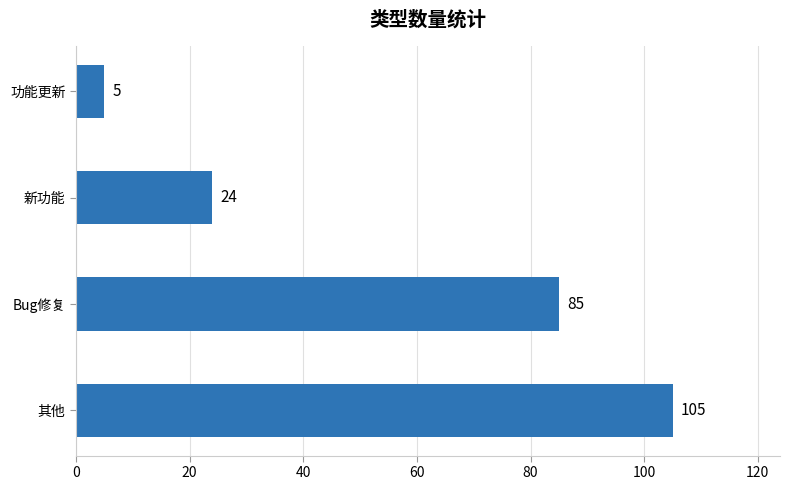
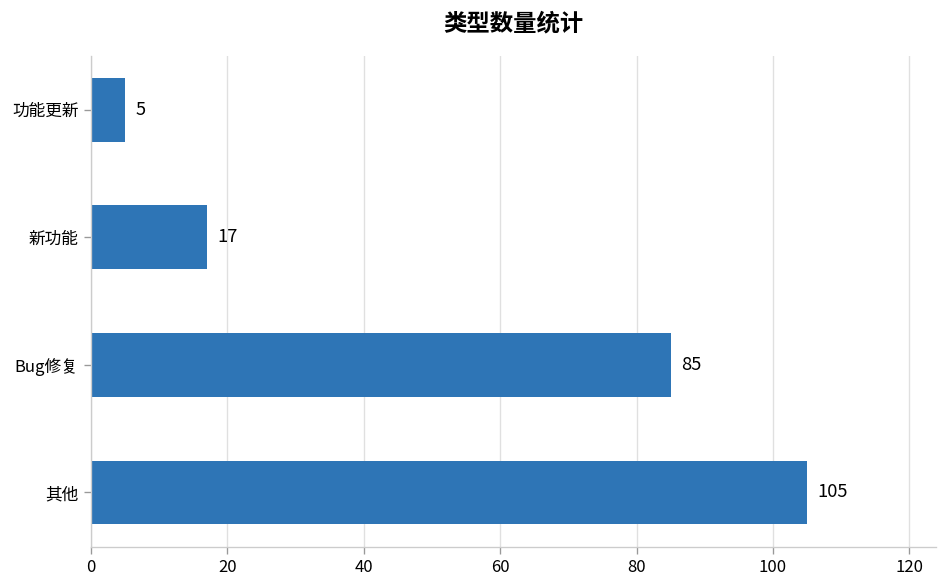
新功能: 24 -> 17
